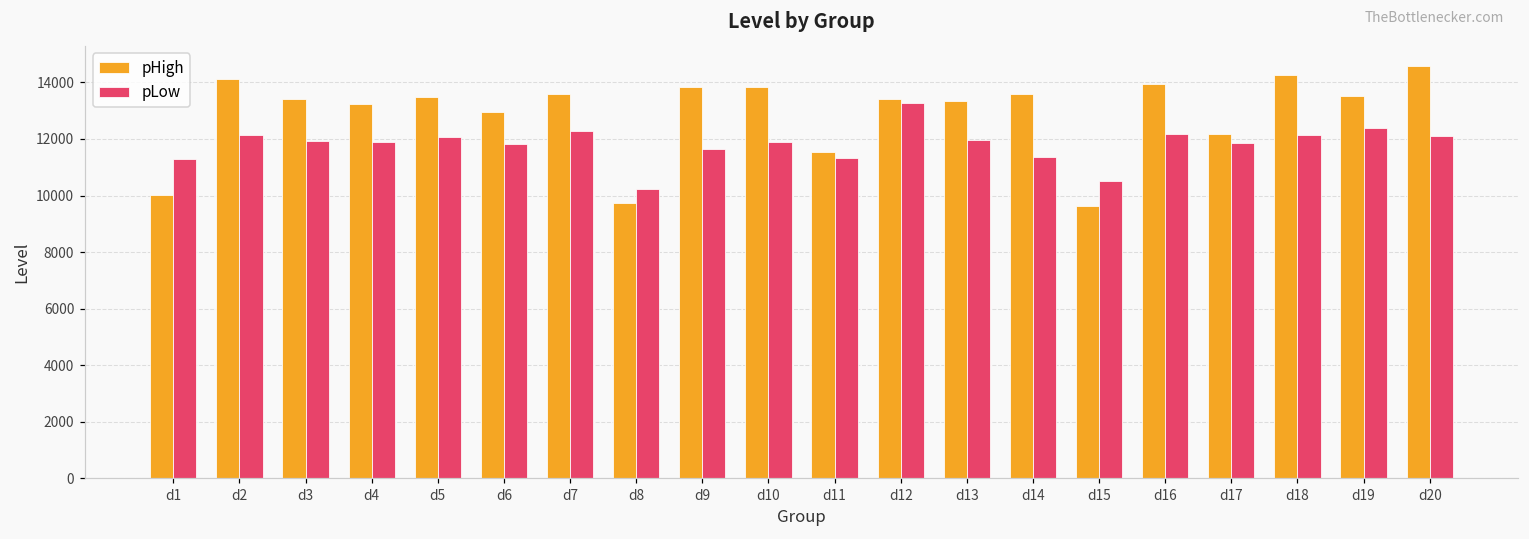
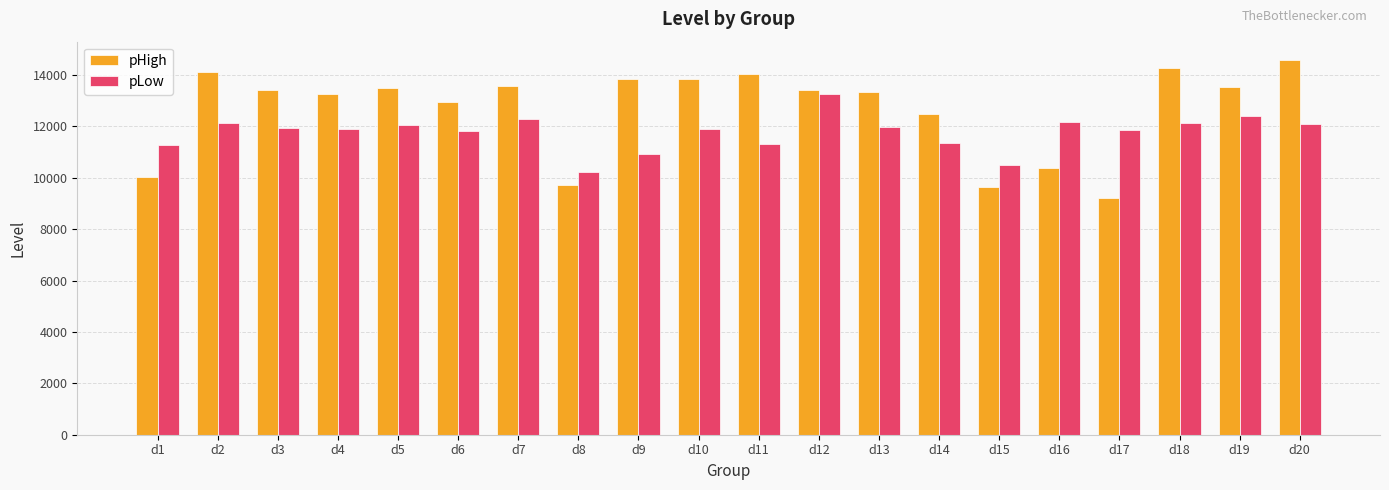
pLow, d9: 11700 -> 10900
pHigh, d11: 11600 -> 14000
pHigh, d14: 13600 -> 12500
pHigh, d16: 13900 -> 10400
pHigh, d17: 12200 -> 9200
